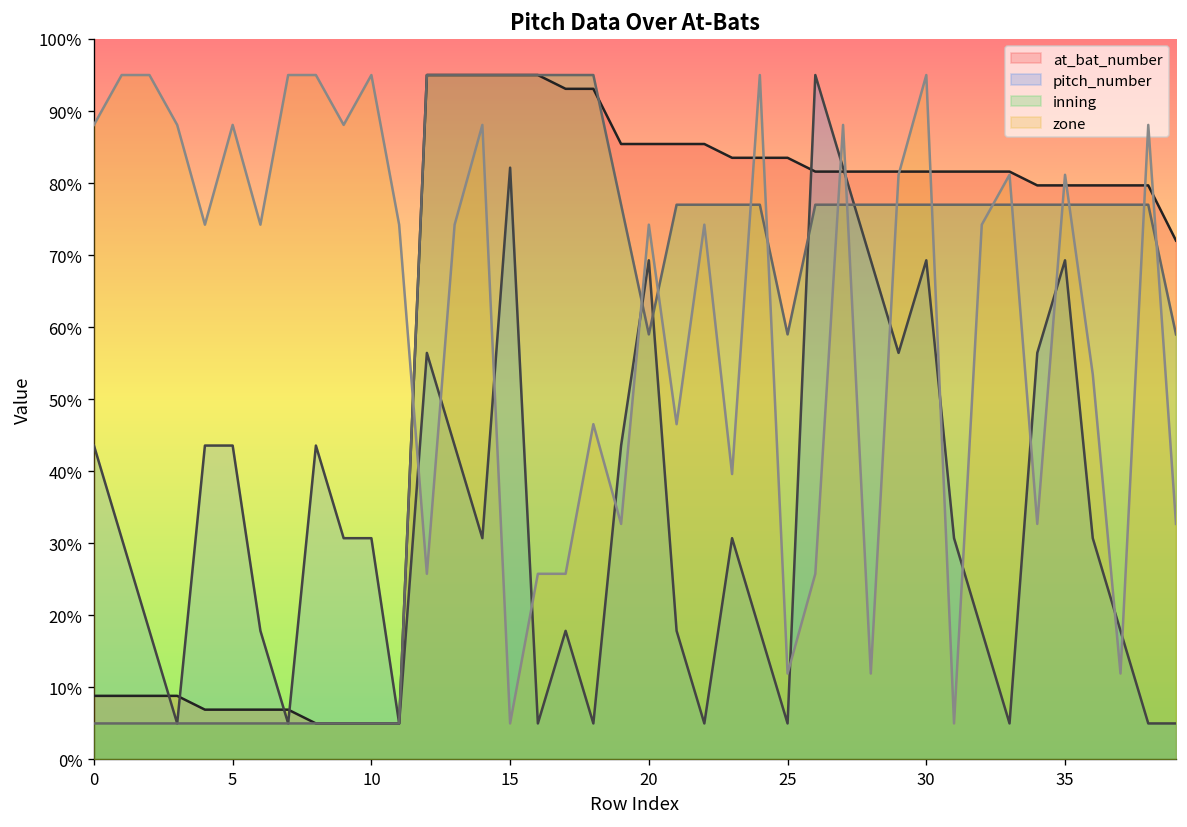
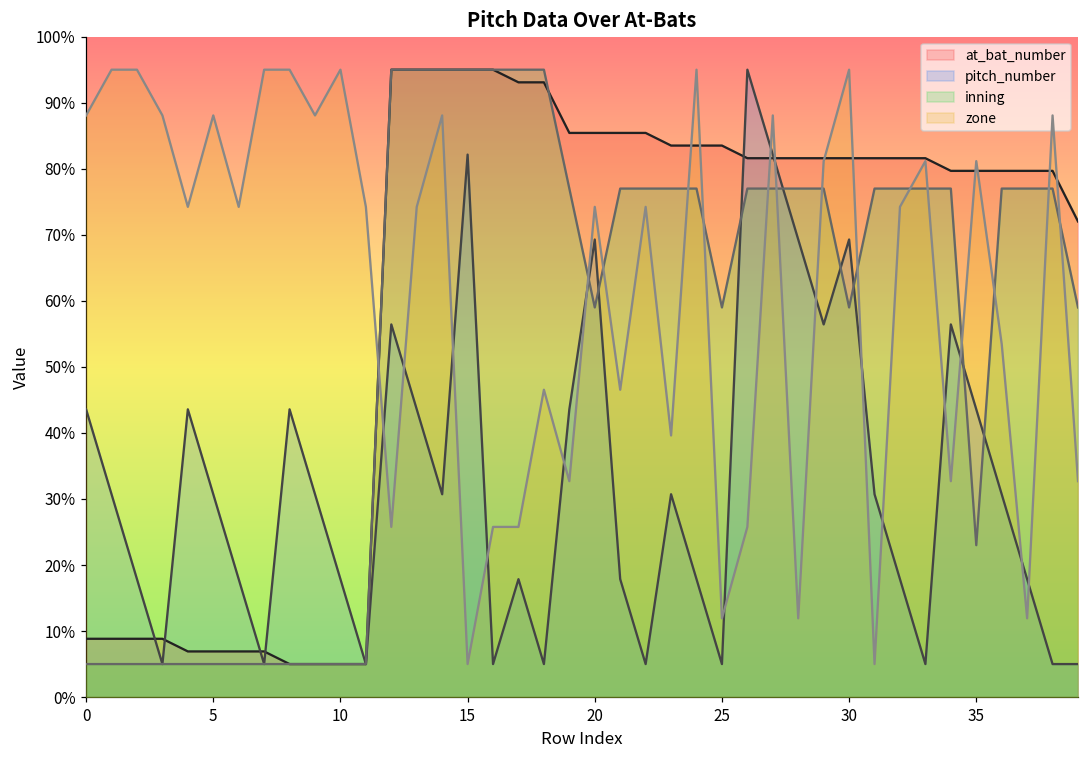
pitch_number, 5: 44% -> 31%
pitch_number, 10: 31% -> 18%
inning, 30: 77% -> 59%
pitch_number, 35: 69% -> 44%
inning, 35: 77% -> 23%
